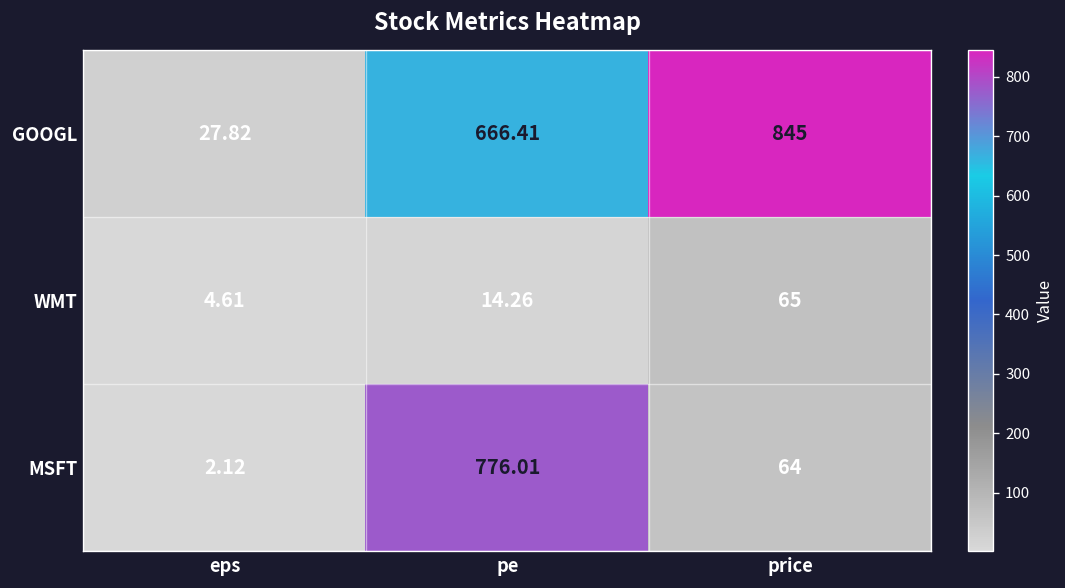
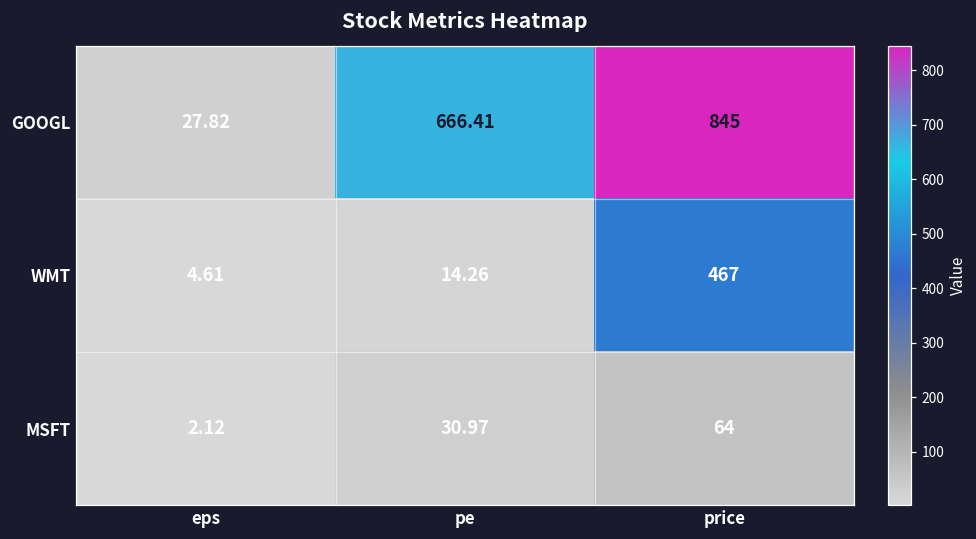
WMT, price: 65 -> 467
MSFT, pe: 776.01 -> 30.97
